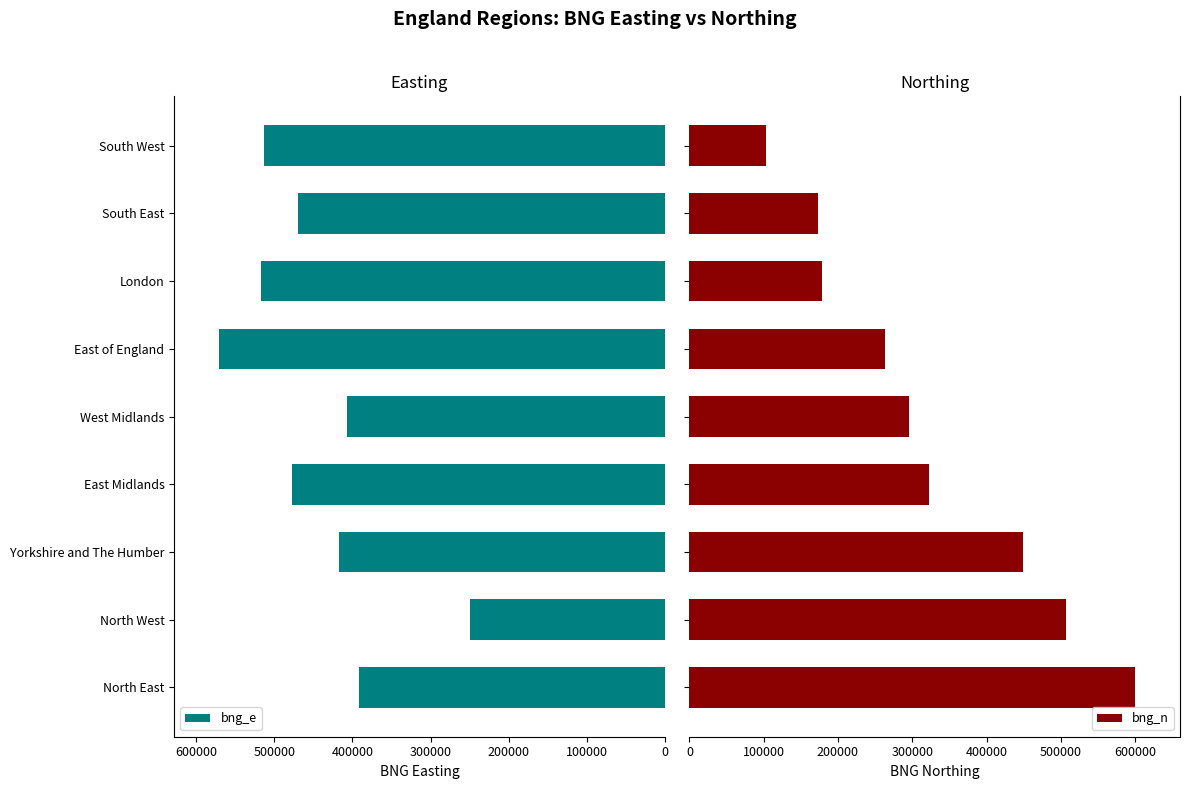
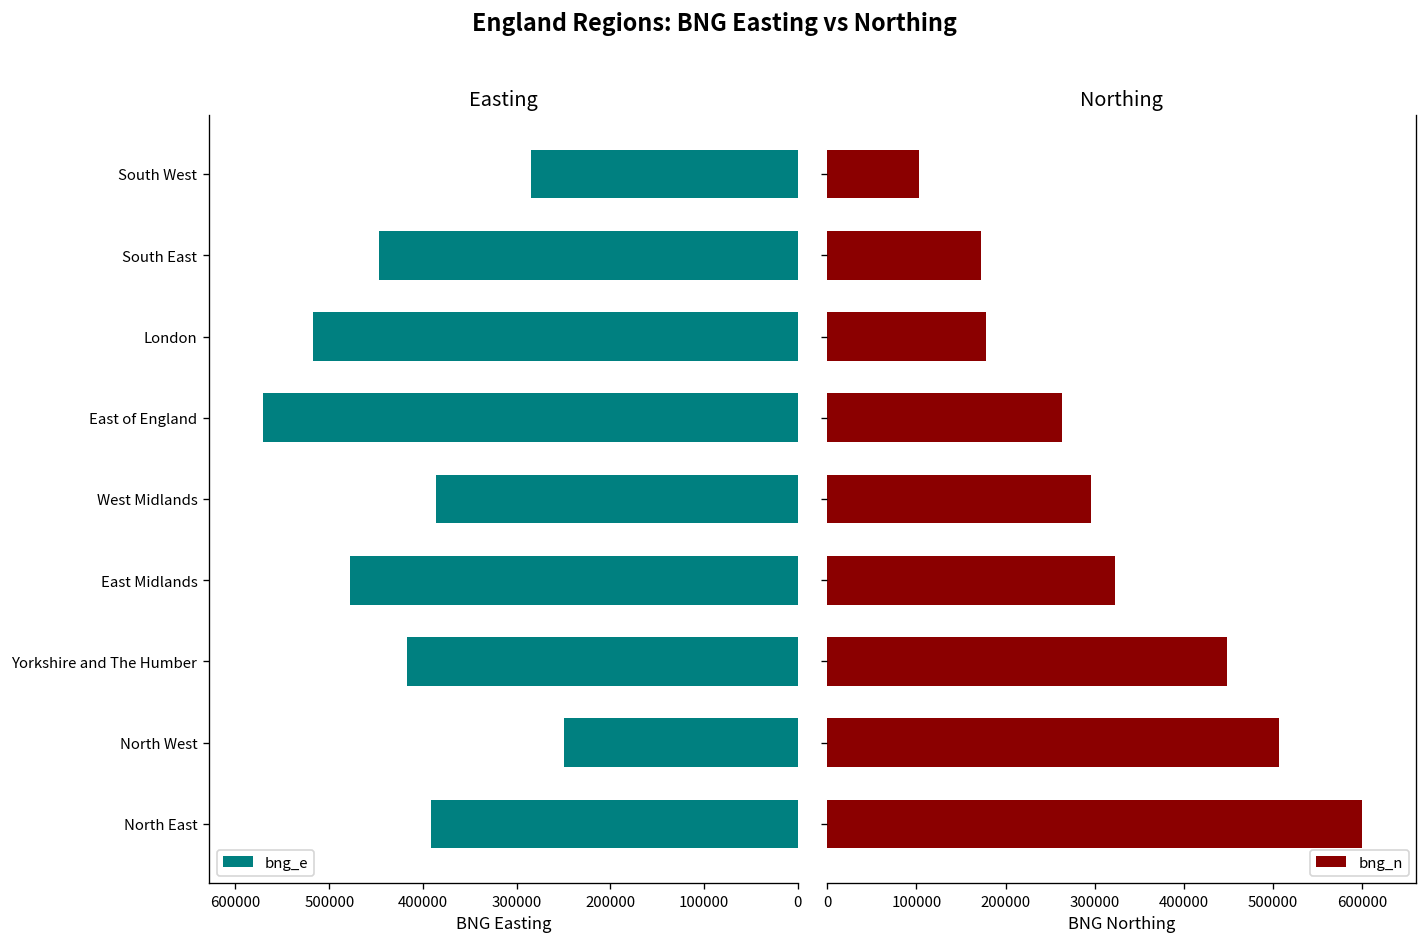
Easting, South West: 510000 -> 290000
Easting, South East: 470000 -> 450000
Easting, West Midlands: 410000 -> 390000
